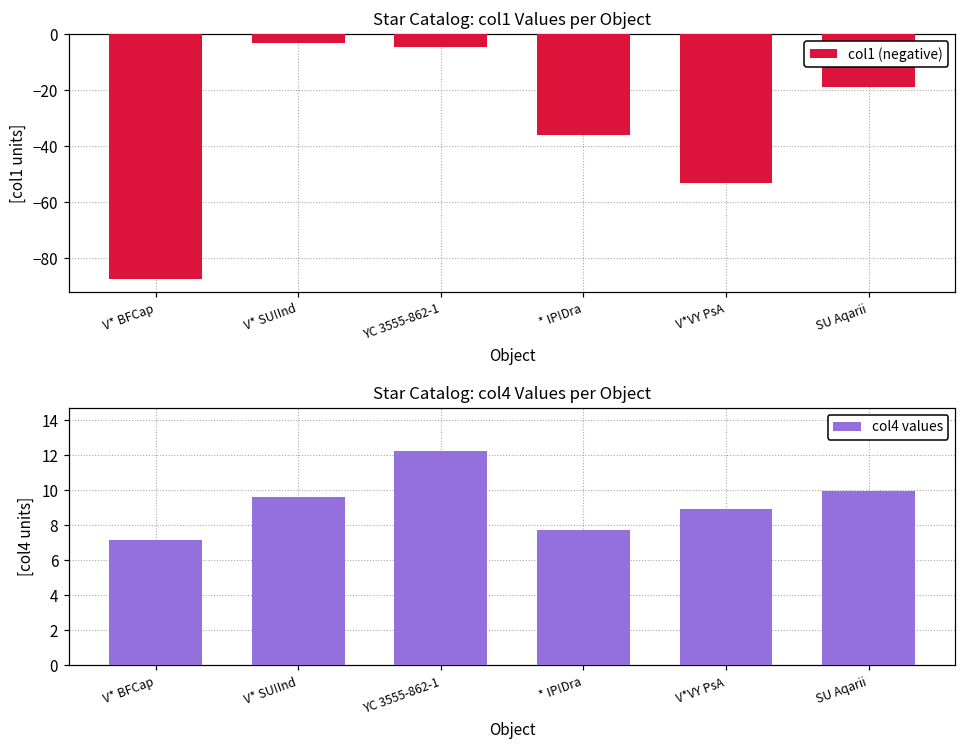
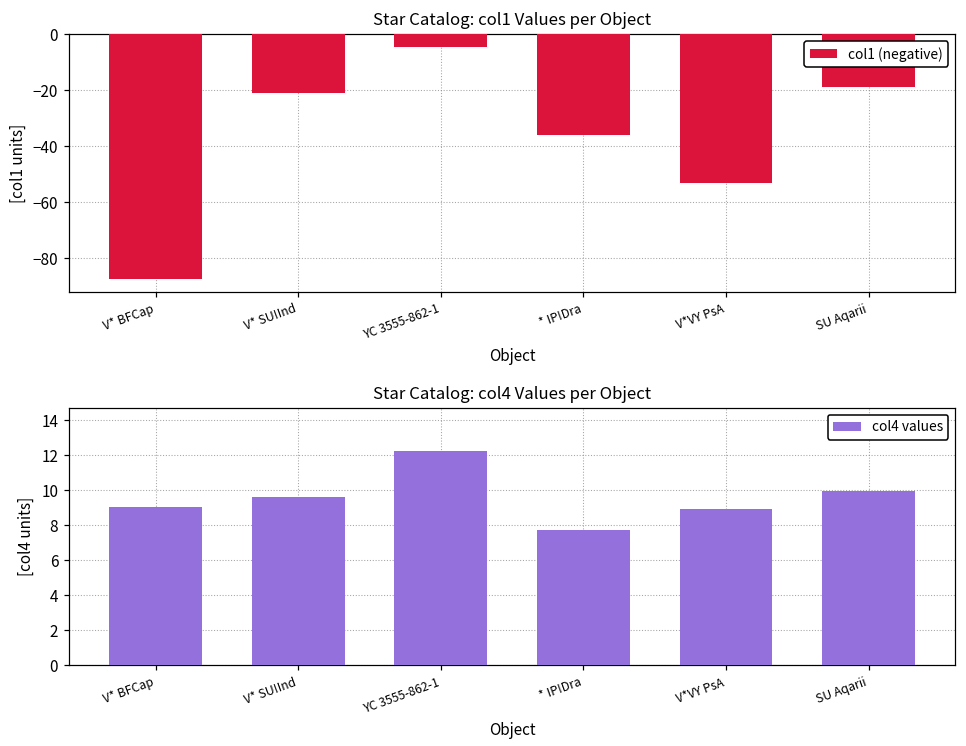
Star Catalog: col1 Values per Object, V* SU!Ind: -3 -> -21
Star Catalog: col4 Values per Object, V* BFCap: 7.2 -> 9.0
